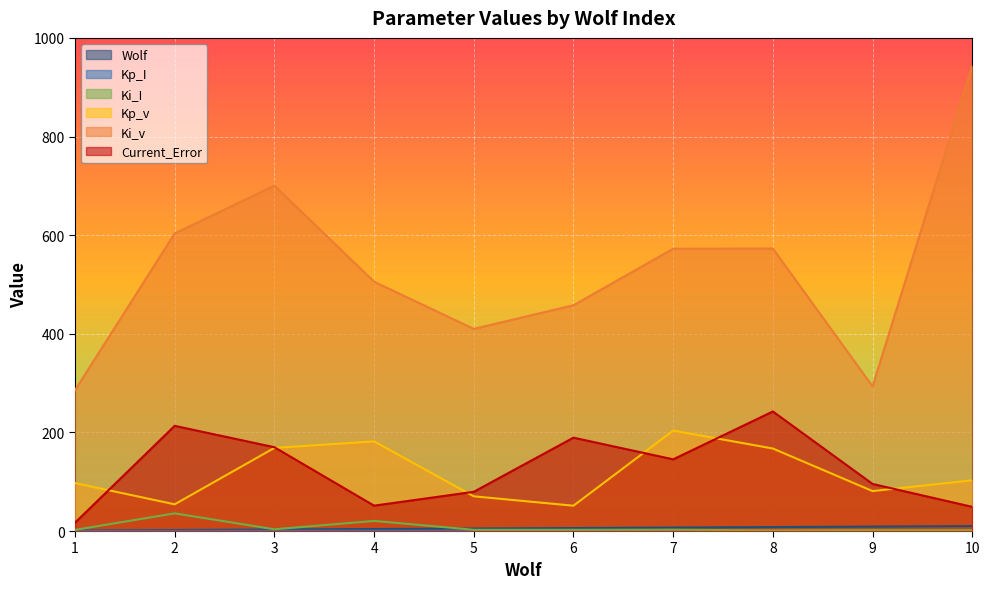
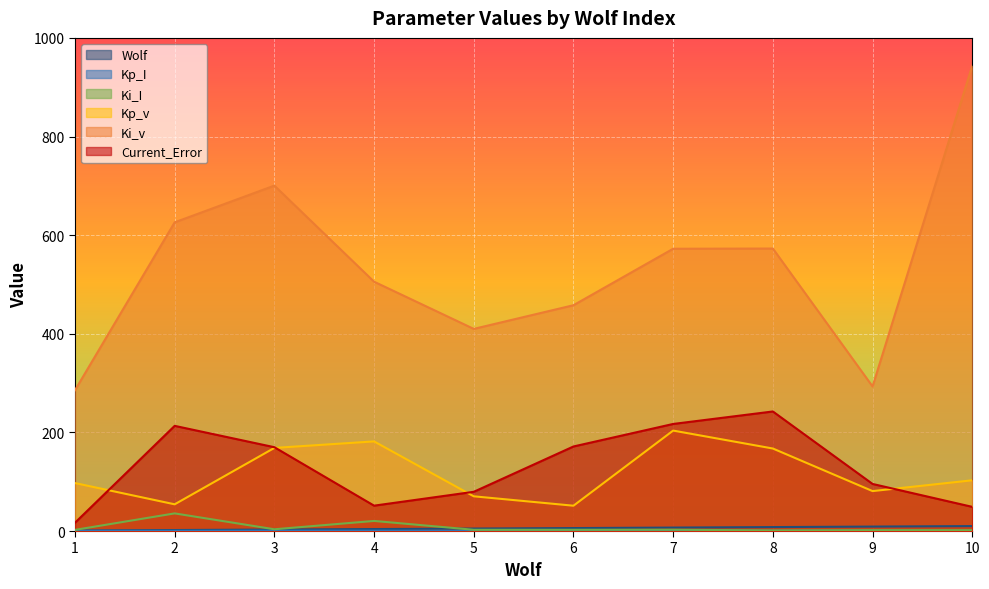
Ki_v, 2: 600 -> 630
Current_Error, 6: 190 -> 170
Current_Error, 7: 150 -> 220
